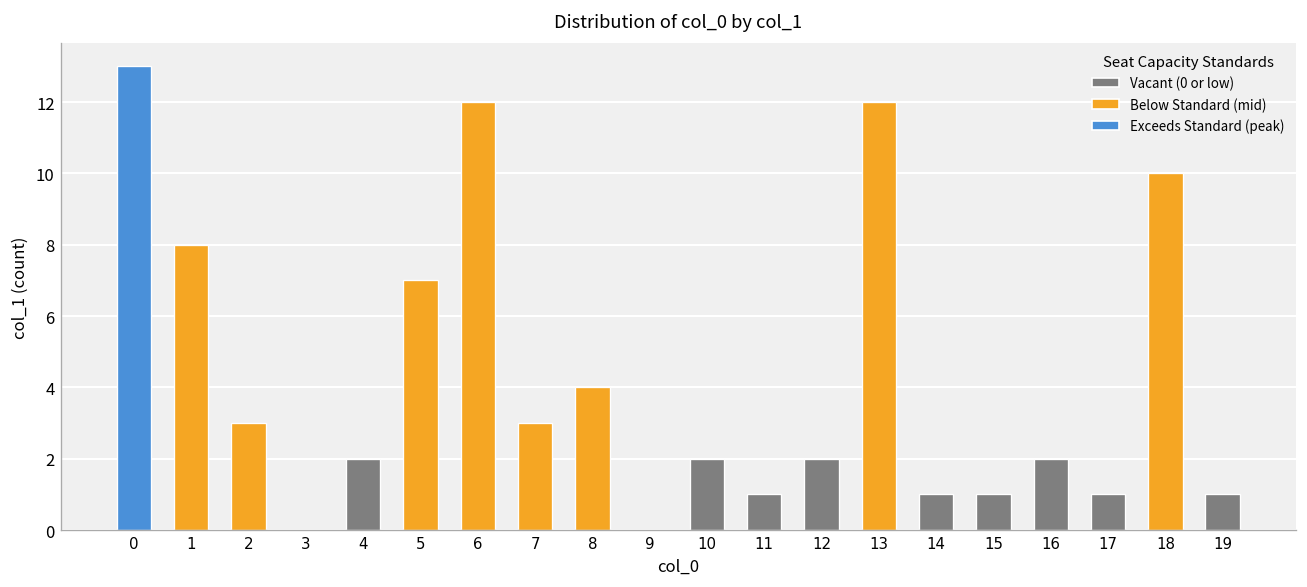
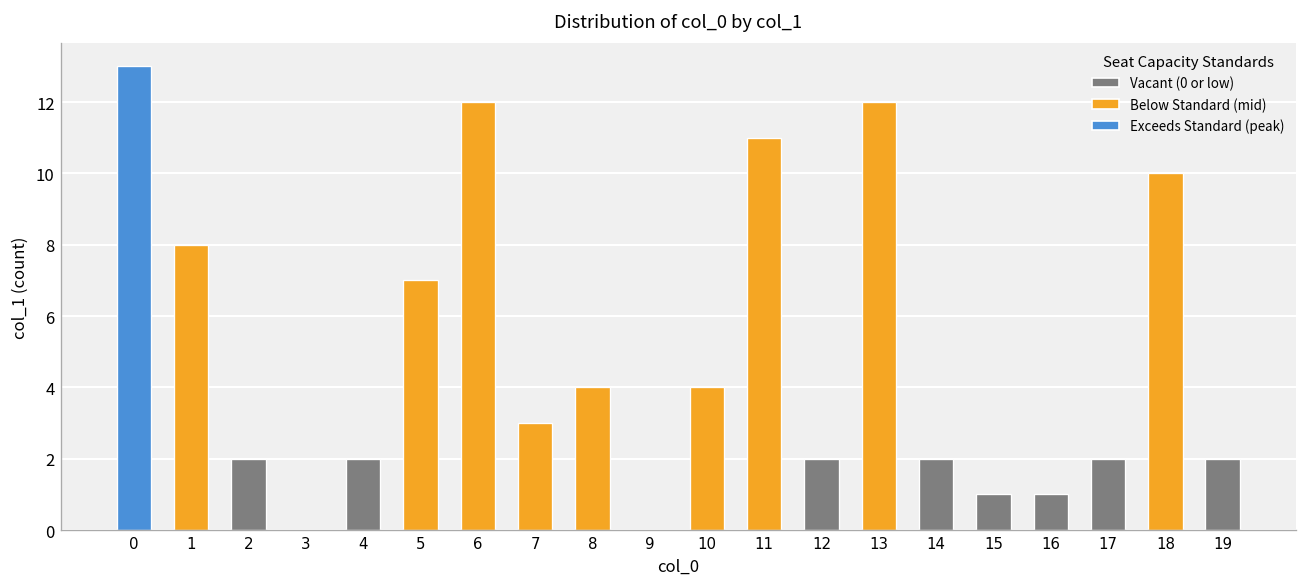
2: 3 -> 2
10: 2 -> 4
11: 1 -> 11
14: 1 -> 2
16: 2 -> 1
17: 1 -> 2
19: 1 -> 2
